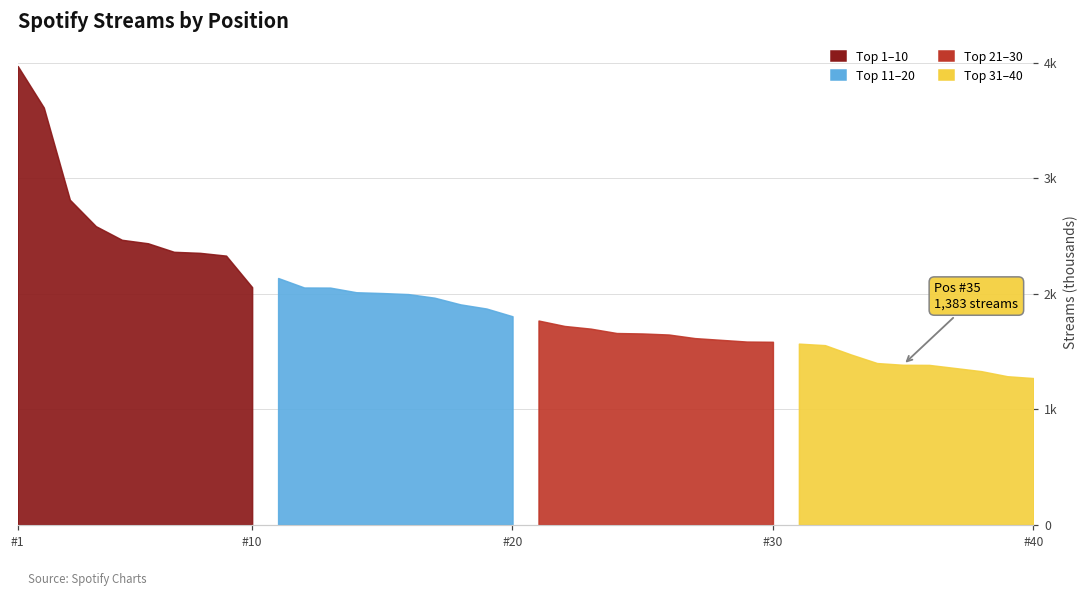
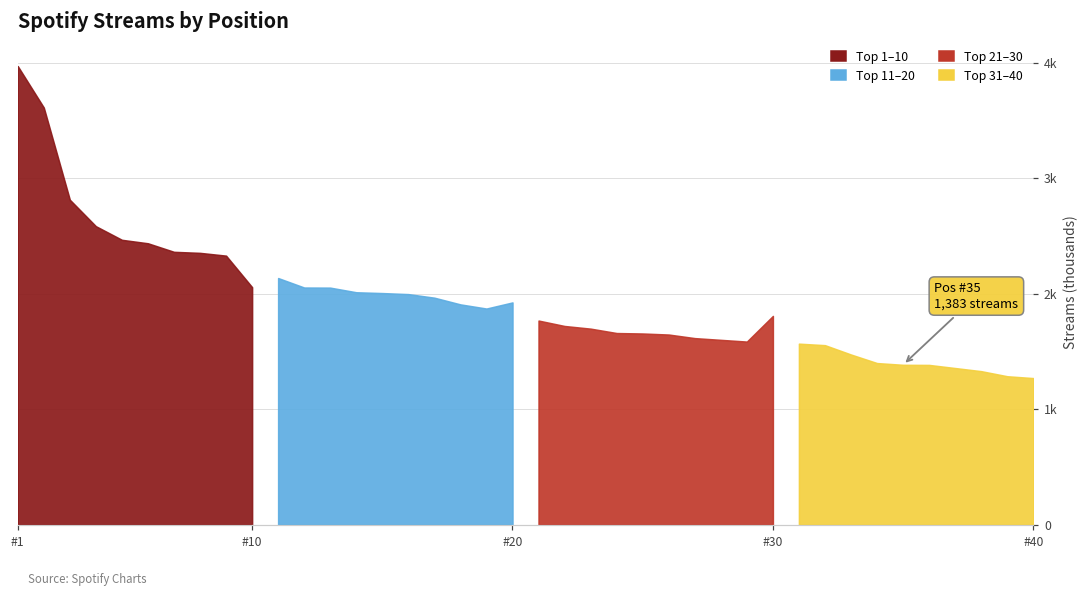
Top 11–20, #20: 1800 -> 1920
Top 21–30, #30: 1580 -> 1810
